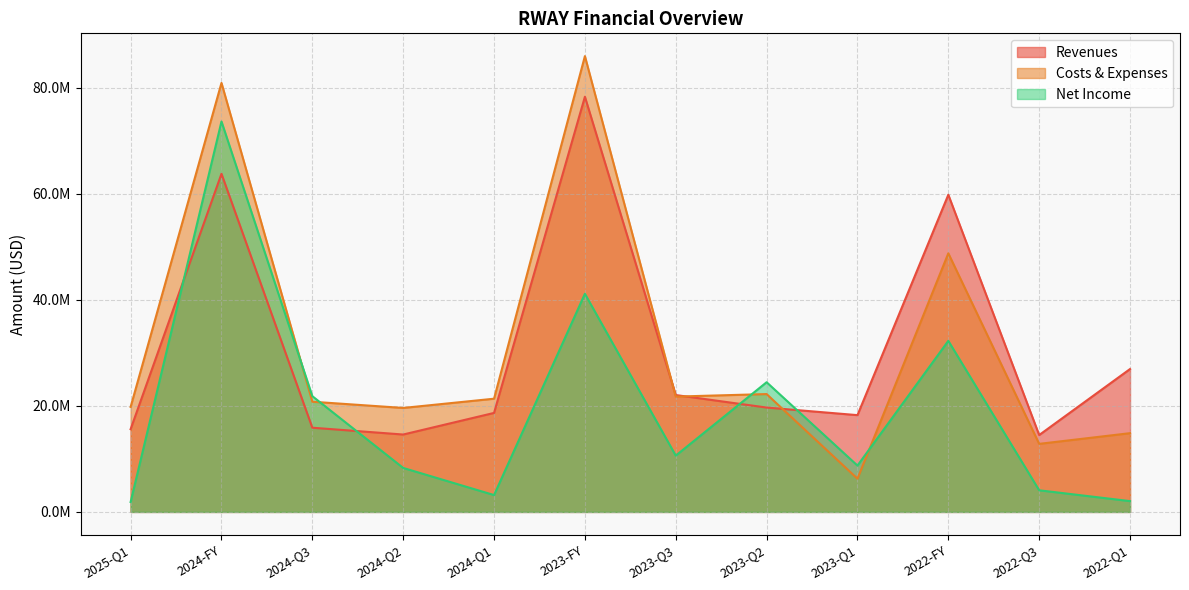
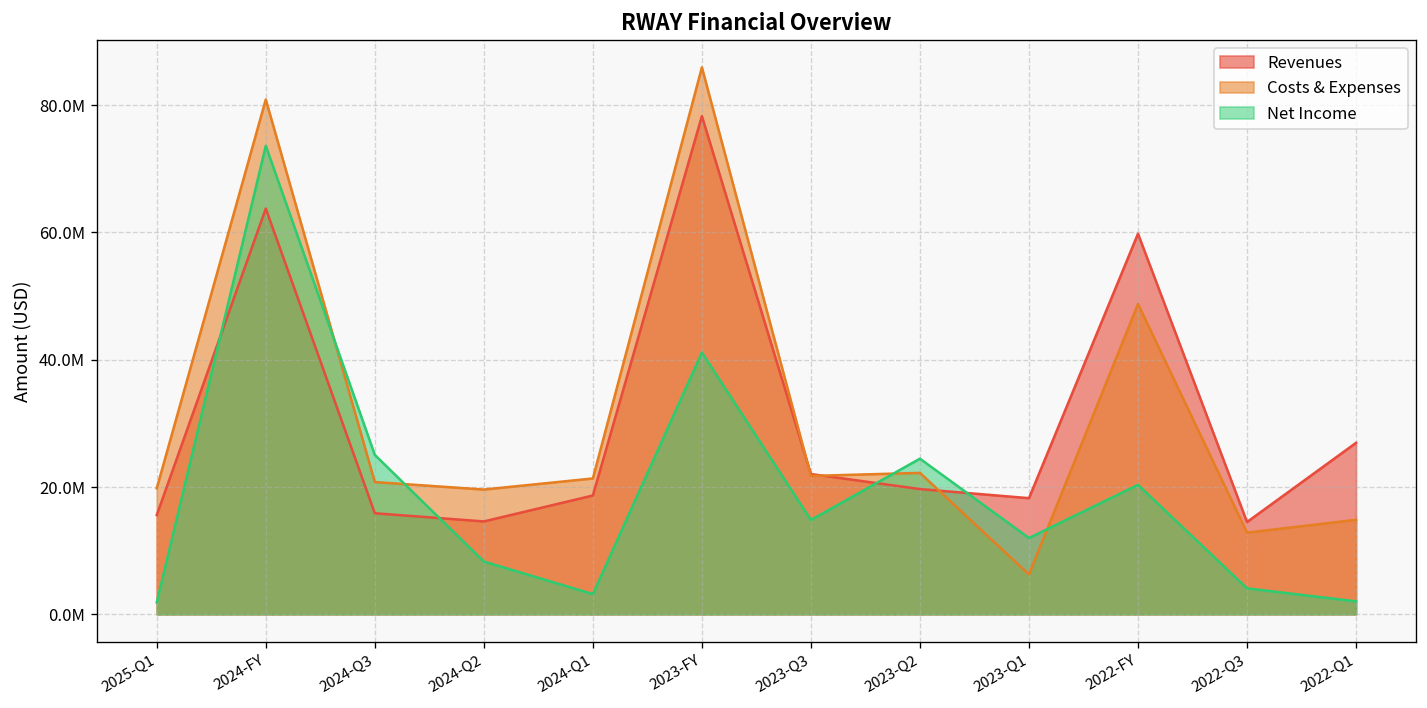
Net Income, 2024-Q3: 22000000 -> 25000000
Net Income, 2023-Q3: 11000000 -> 15000000
Net Income, 2023-Q1: 9000000 -> 12000000
Net Income, 2022-FY: 32000000 -> 20000000
